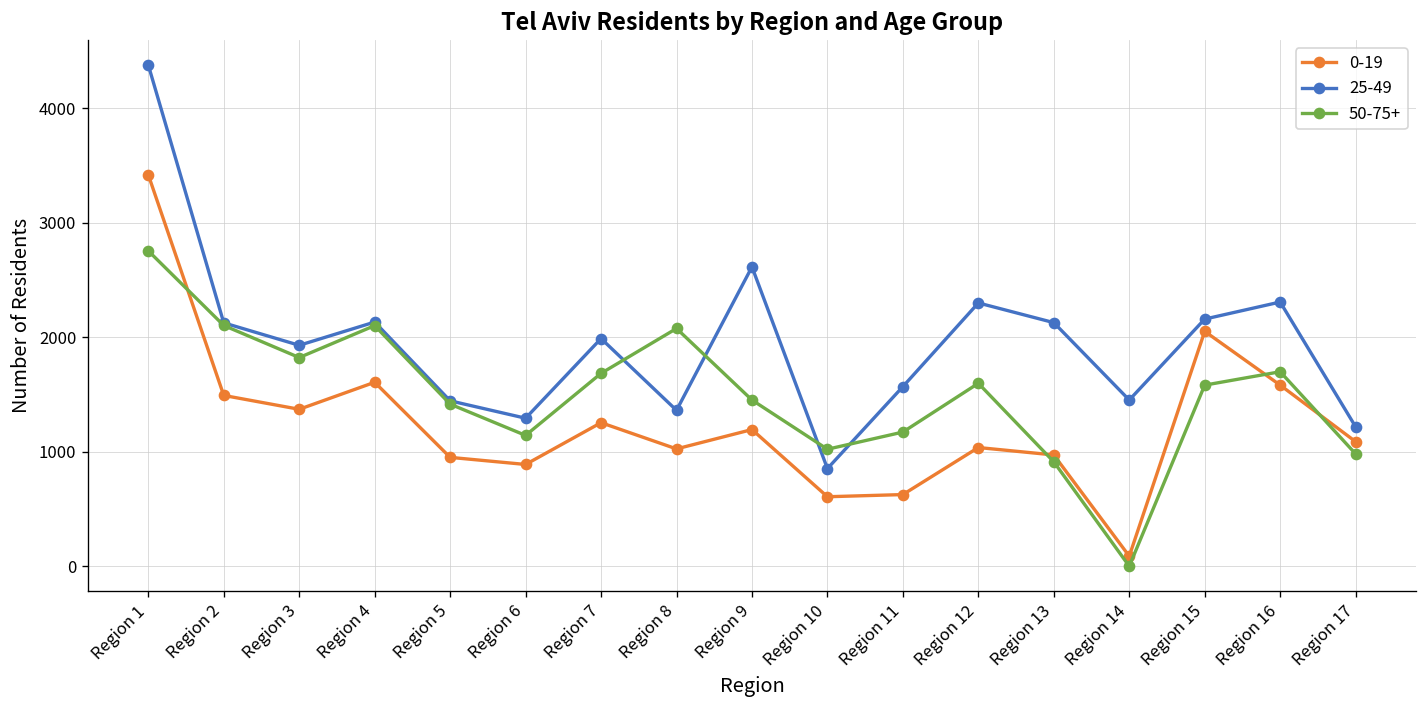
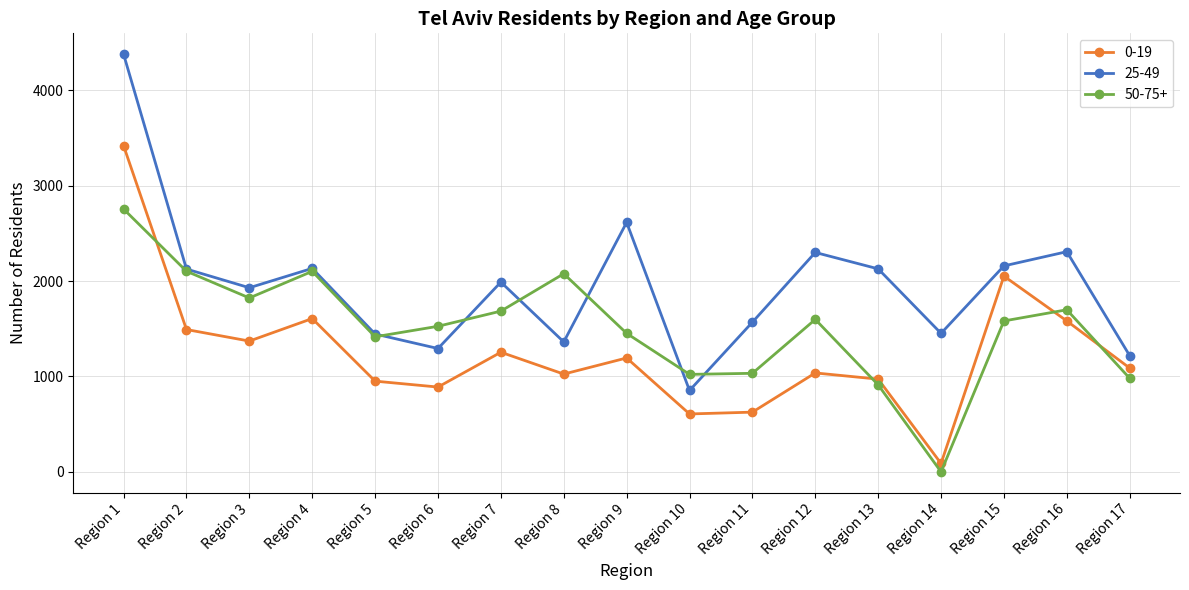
50-75+, Region 6: 1100 -> 1500
50-75+, Region 11: 1200 -> 1000
